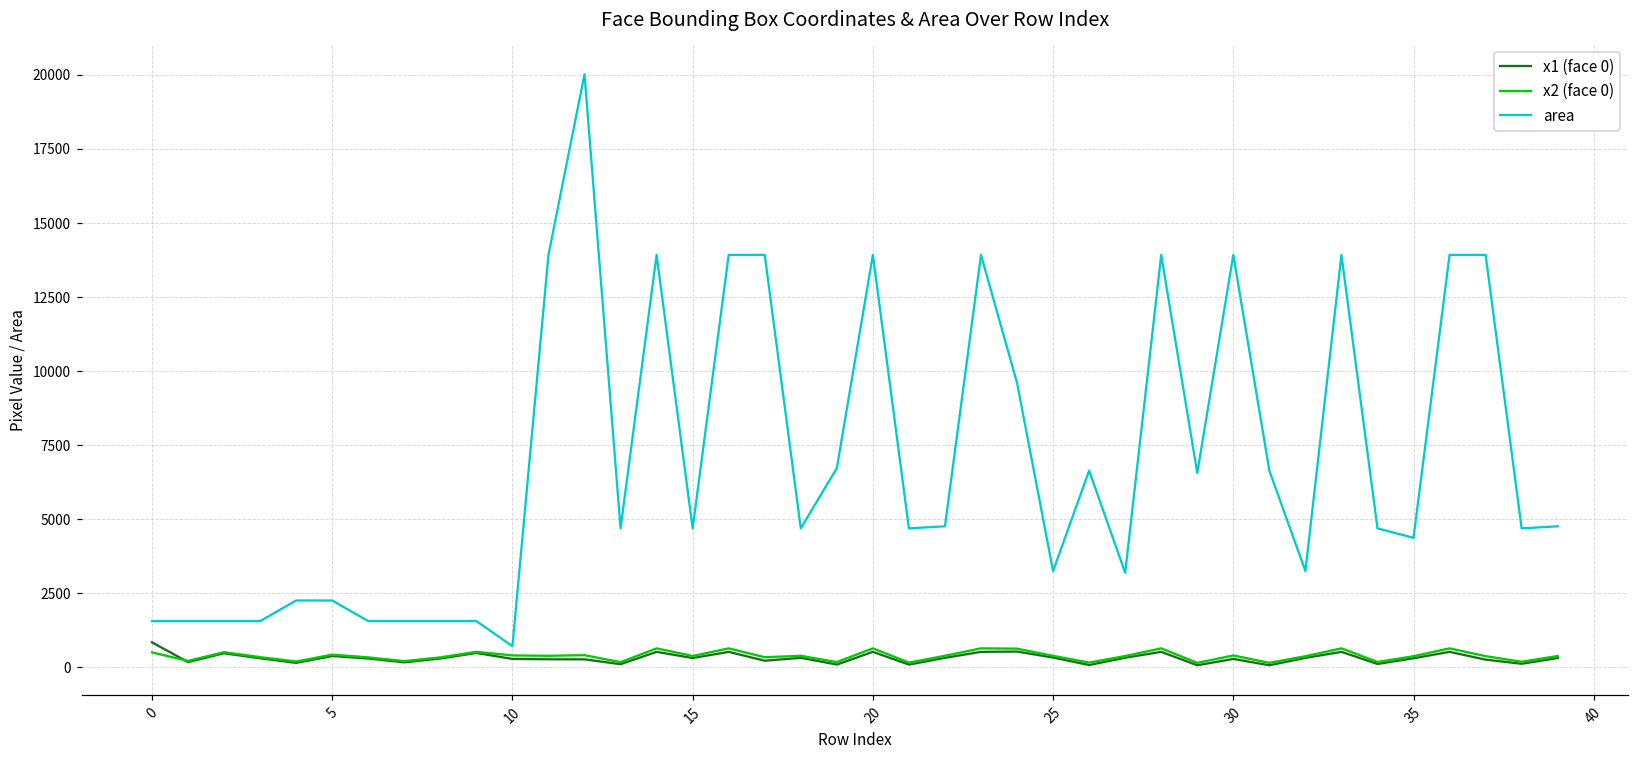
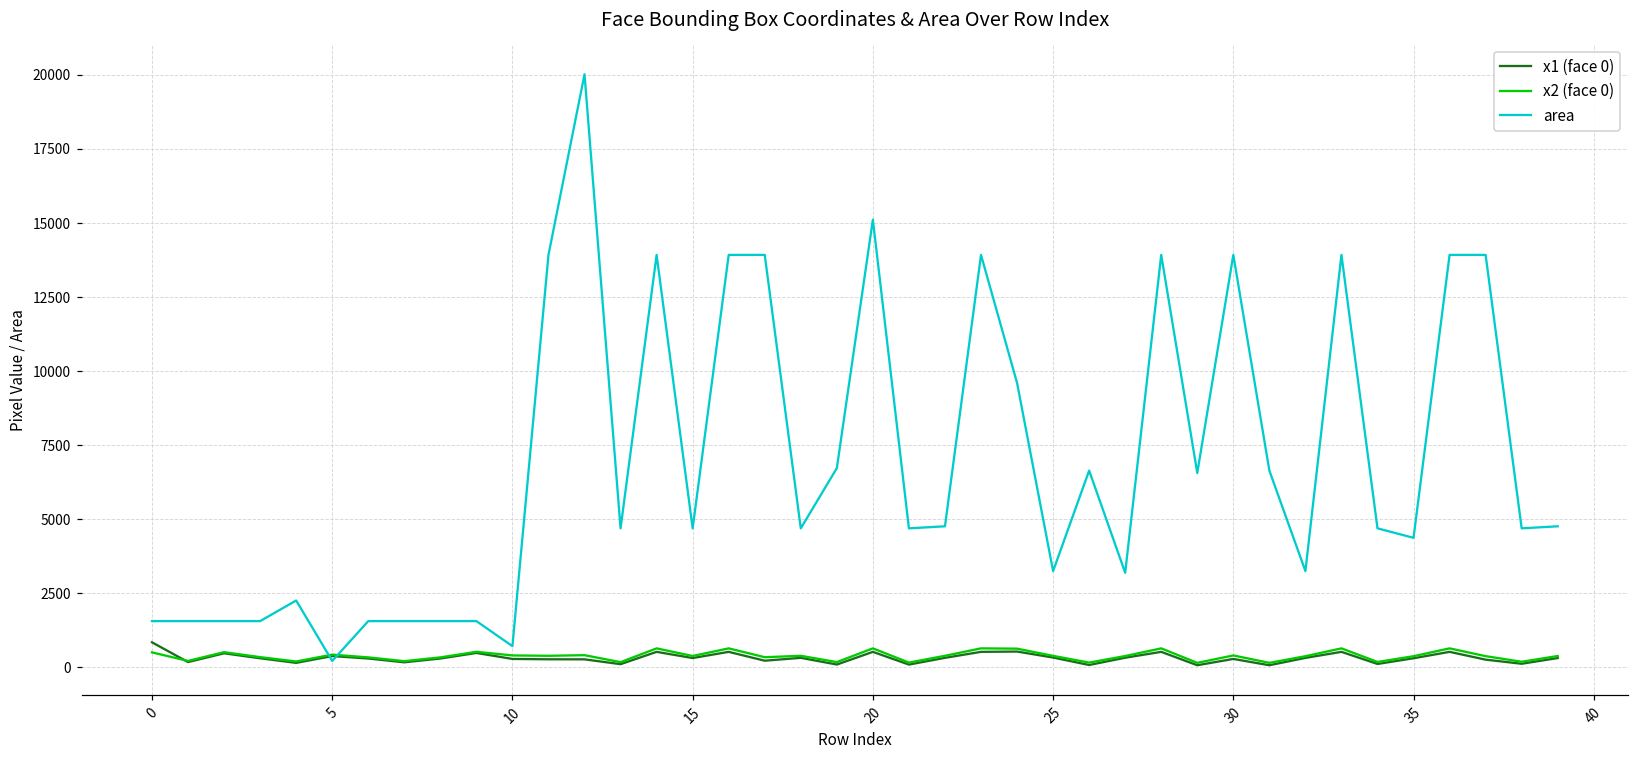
area, 5: 2300 -> 200
area, 20: 13900 -> 15100
